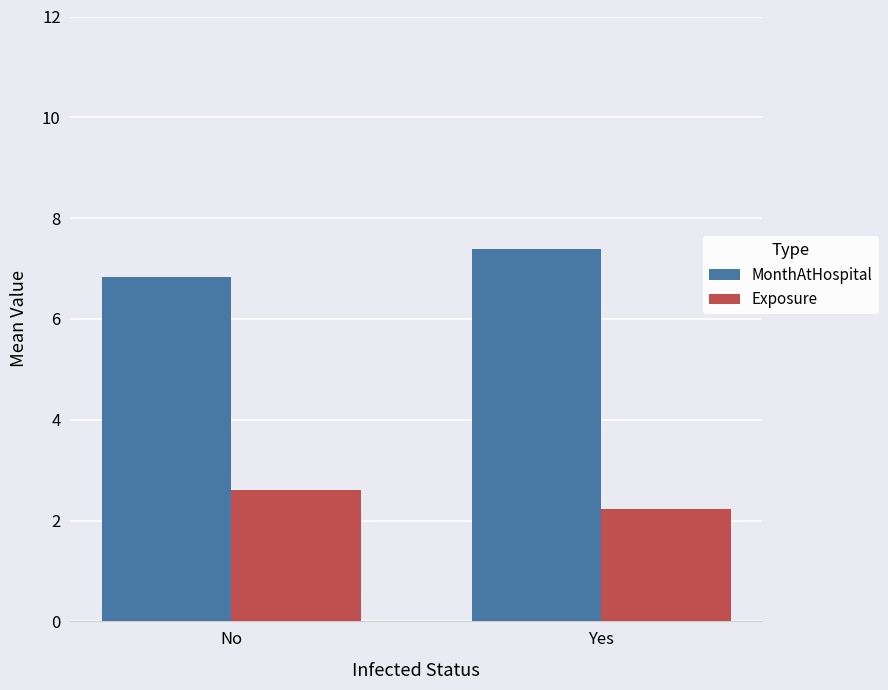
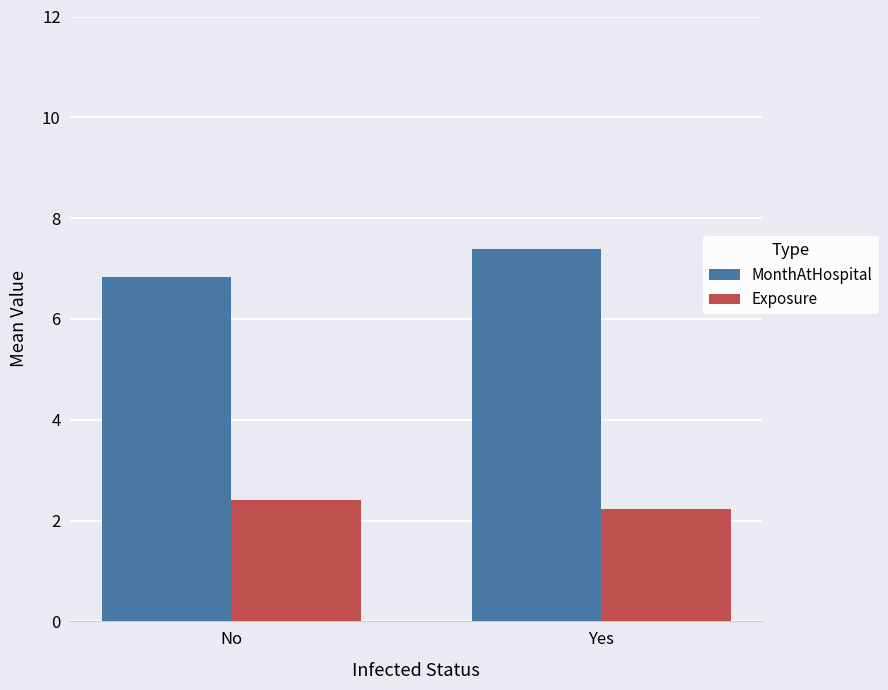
Exposure, No: 2.6 -> 2.4
